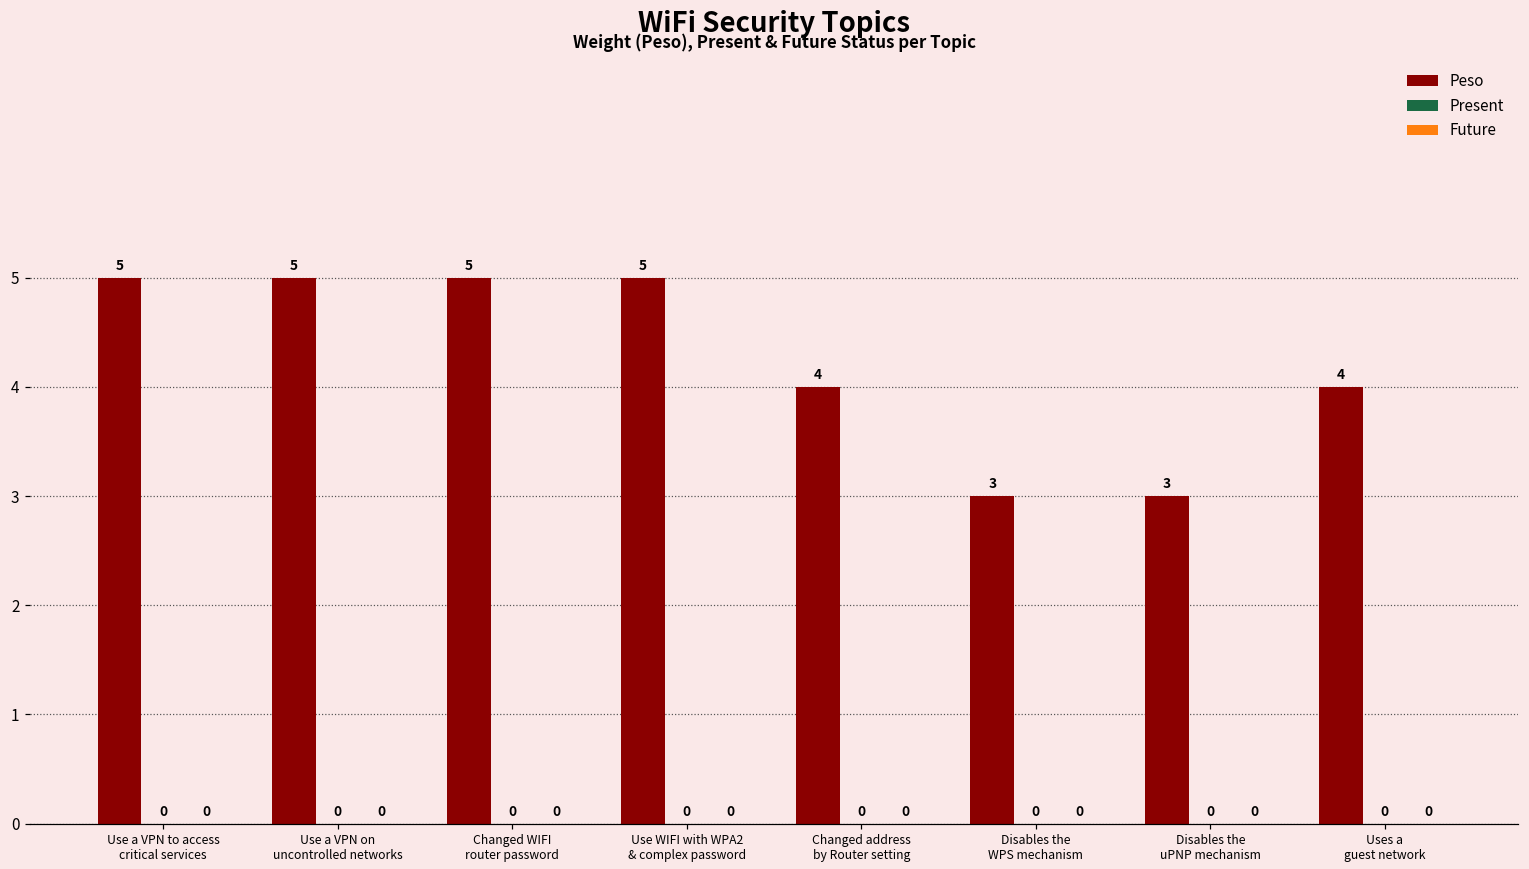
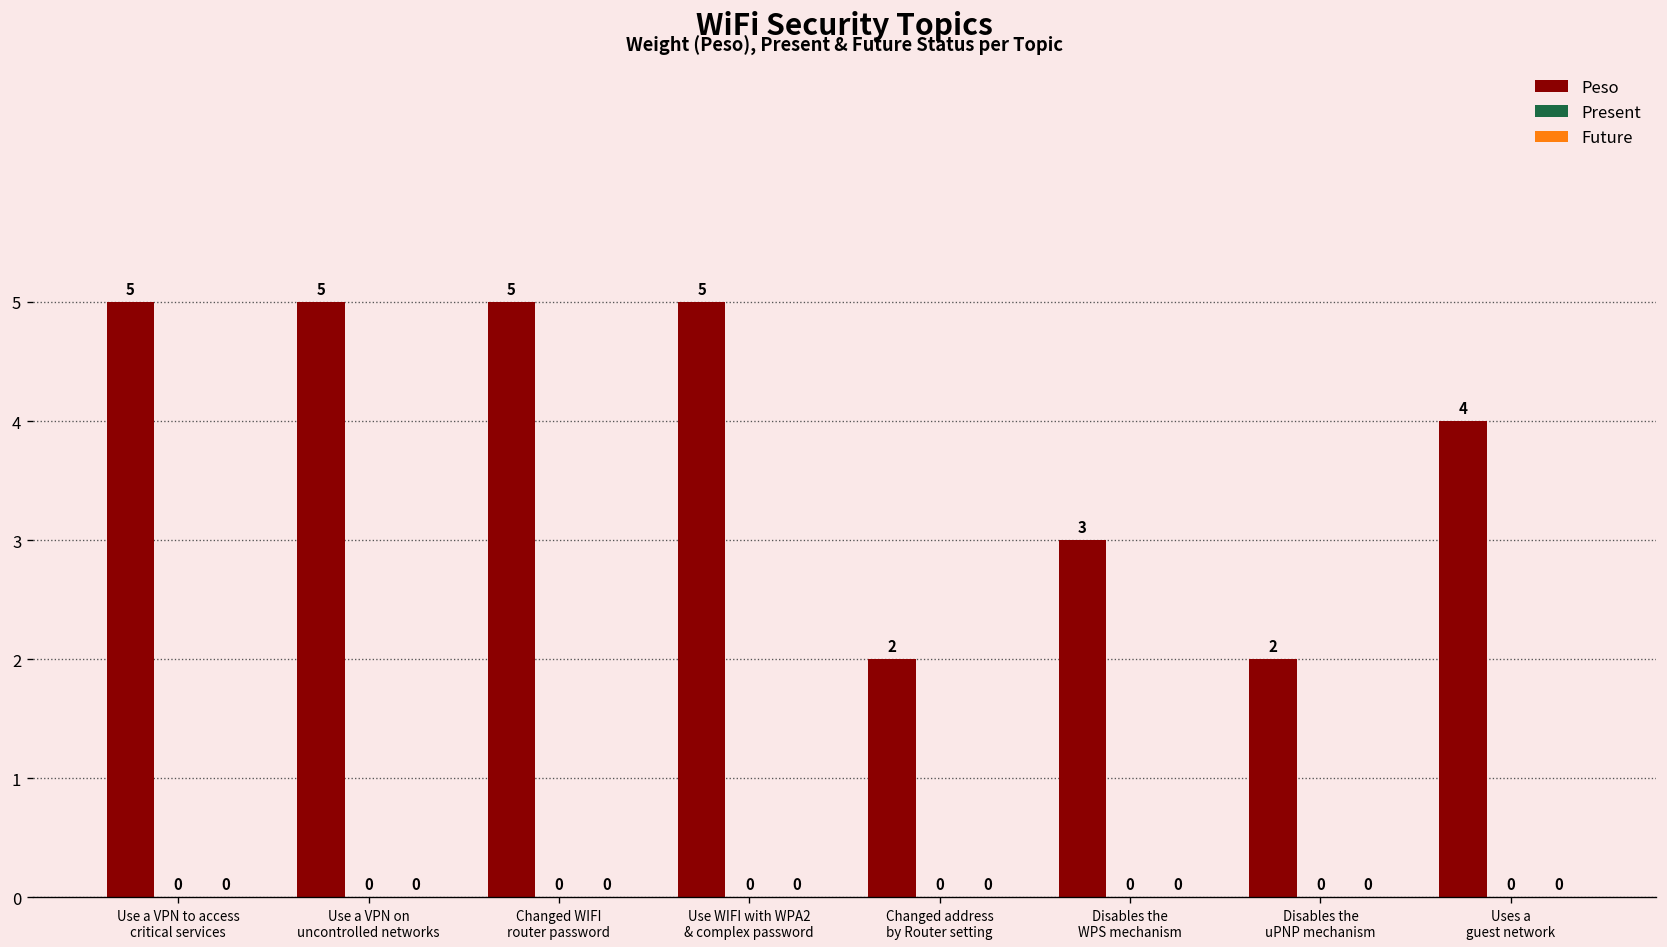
Peso, Changed address by Router setting: 4 -> 2
Peso, Disables the uPNP mechanism: 3 -> 2
